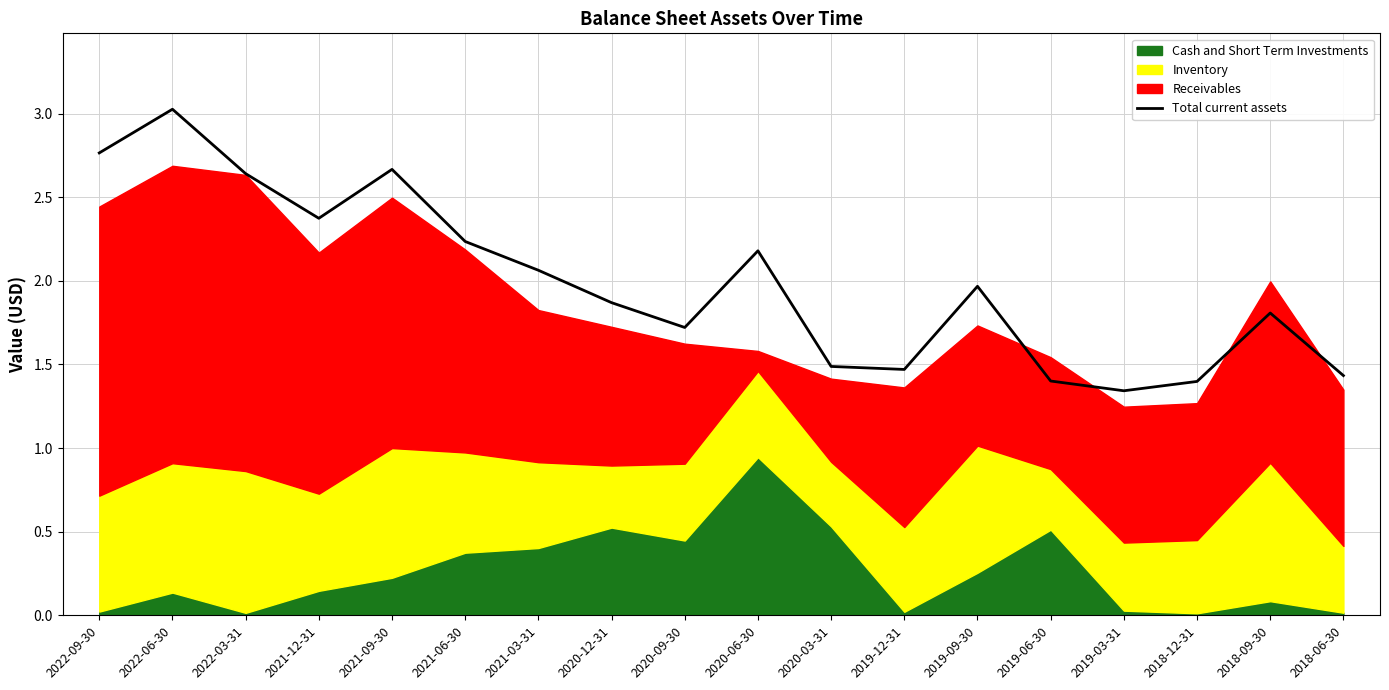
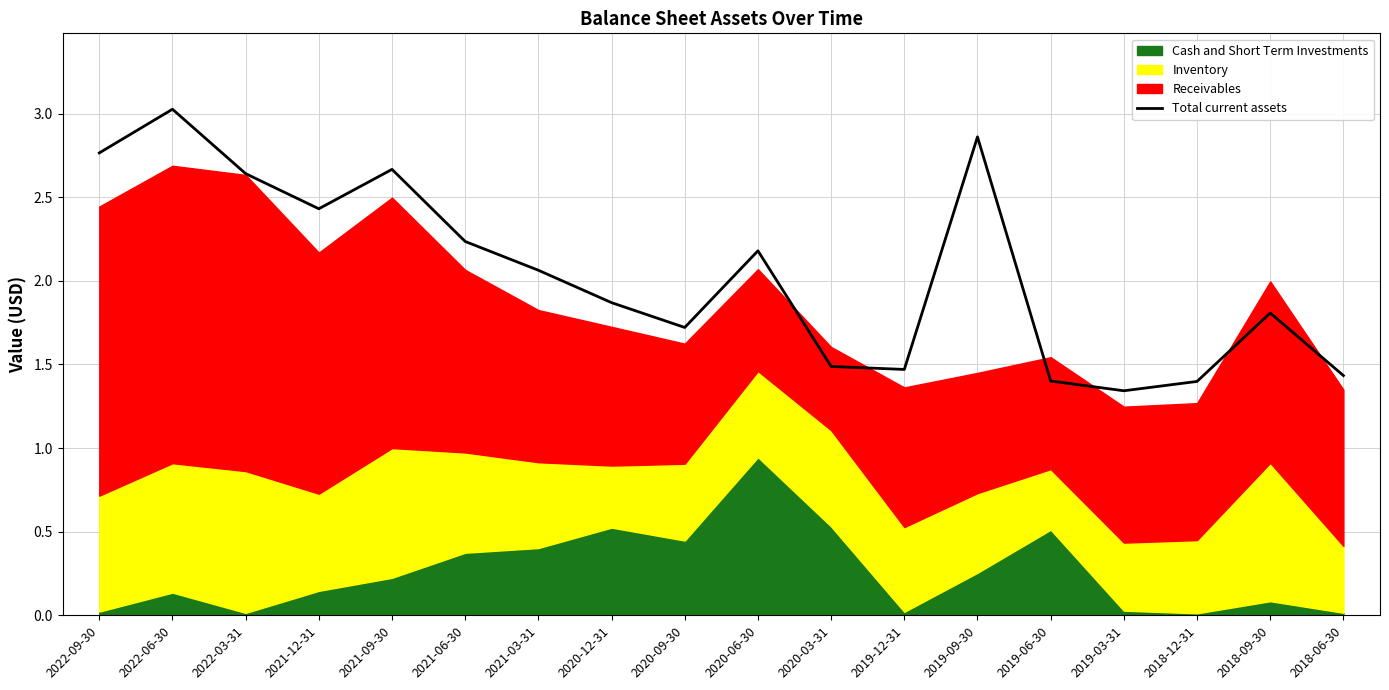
Total current assets, 2021-12-31: 2.37 -> 2.43
Receivables, 2021-06-30: 1.21 -> 1.09
Receivables, 2020-06-30: 0.12 -> 0.61
Inventory, 2020-03-31: 0.39 -> 0.58
Total current assets, 2019-09-30: 1.97 -> 2.86
Inventory, 2019-09-30: 0.76 -> 0.48
